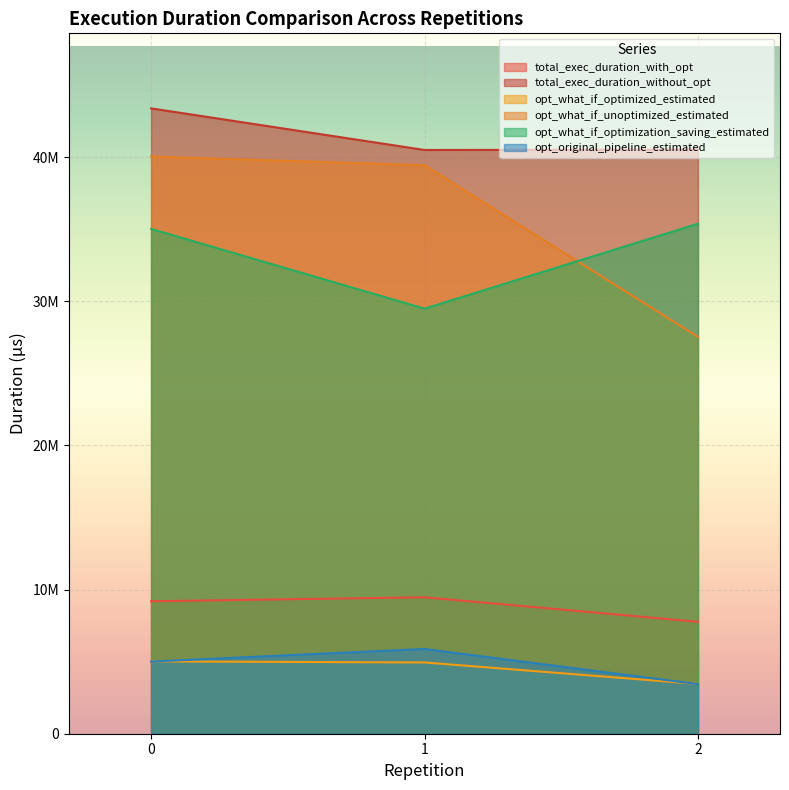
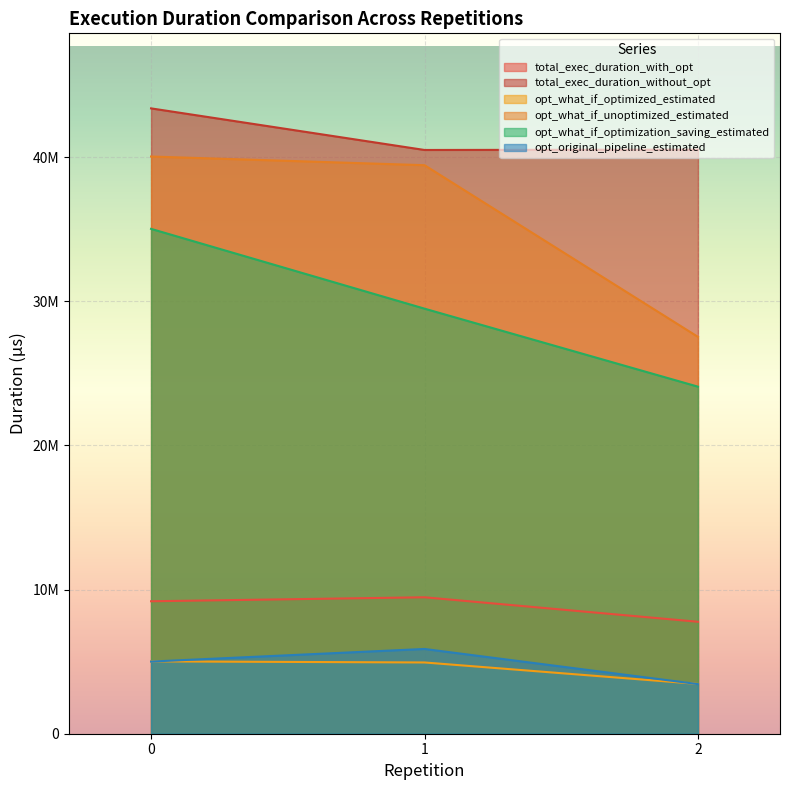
opt_what_if_optimization_saving_estimated, 2: 35400000 -> 24100000
